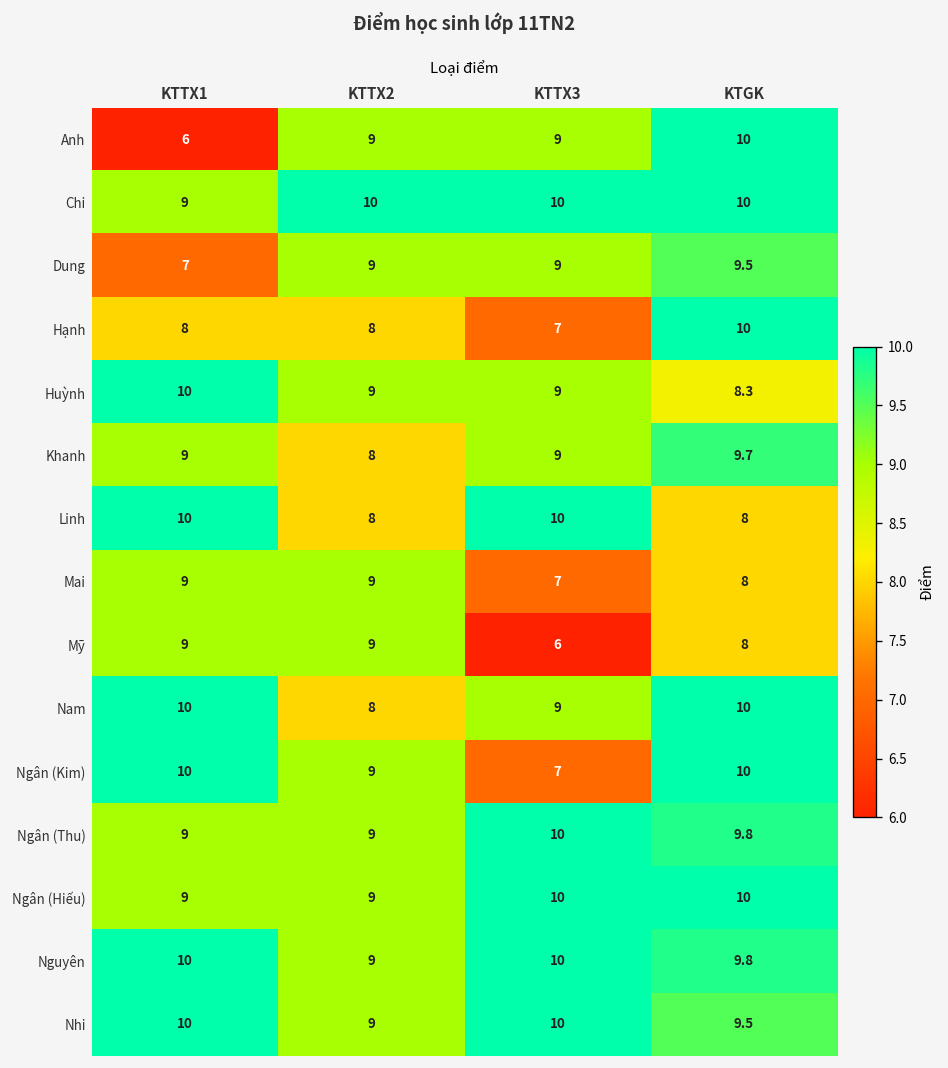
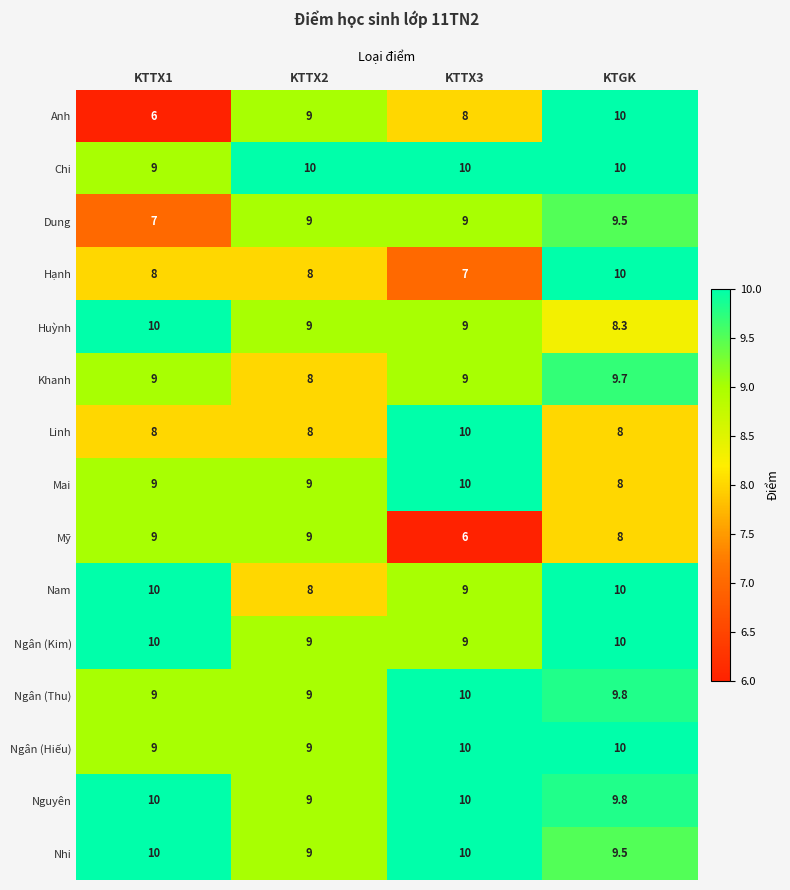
Anh, KTTX3: 9 -> 8
Linh, KTTX1: 10 -> 8
Mai, KTTX3: 7 -> 10
Ngân (Kim), KTTX3: 7 -> 9
